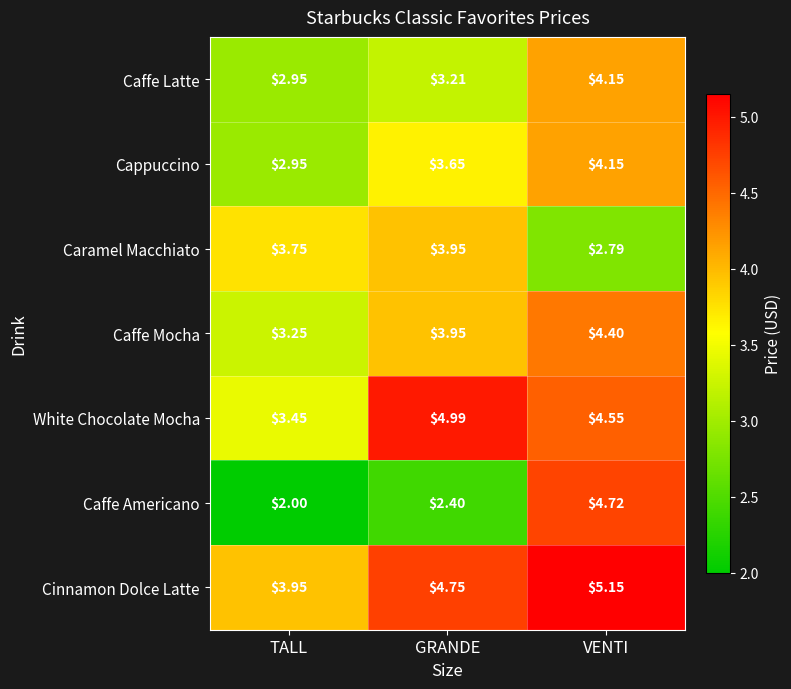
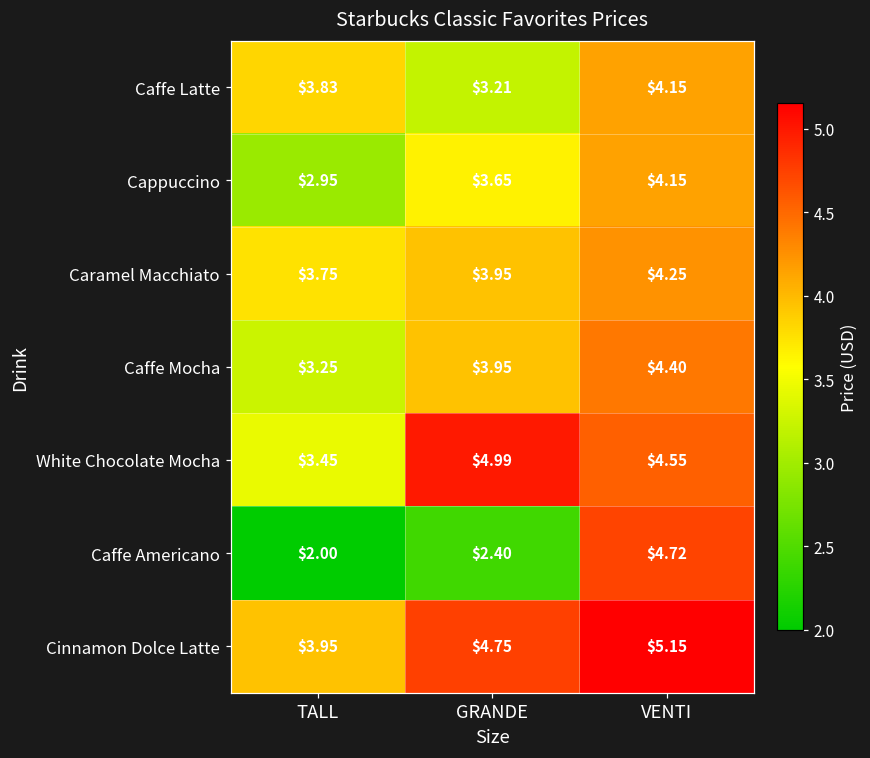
Caffe Latte, TALL: $2.95 -> $3.83
Caramel Macchiato, VENTI: $2.79 -> $4.25
